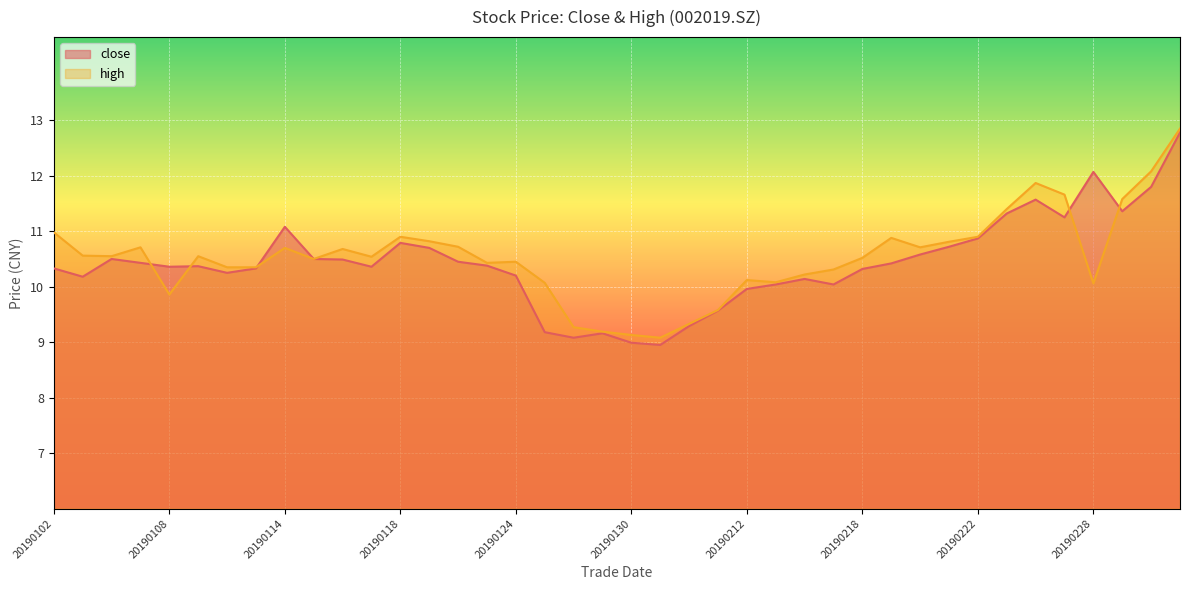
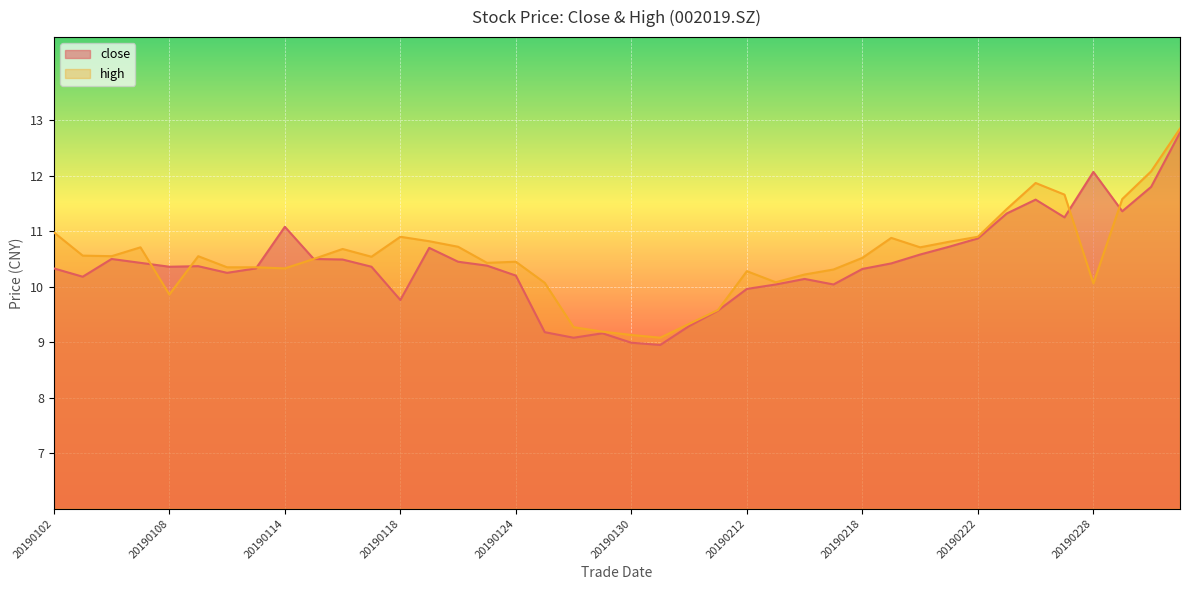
high, 20190114: 10.7 -> 10.3
close, 20190118: 10.8 -> 9.8
high, 20190212: 10.1 -> 10.3
